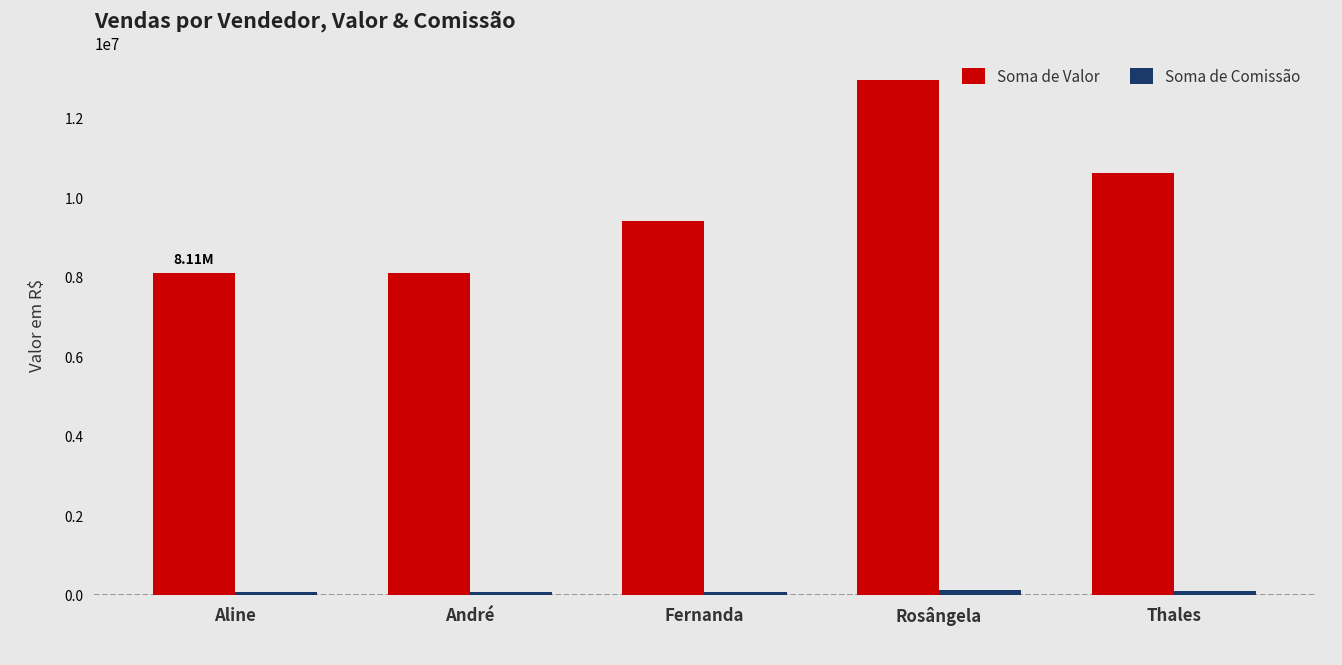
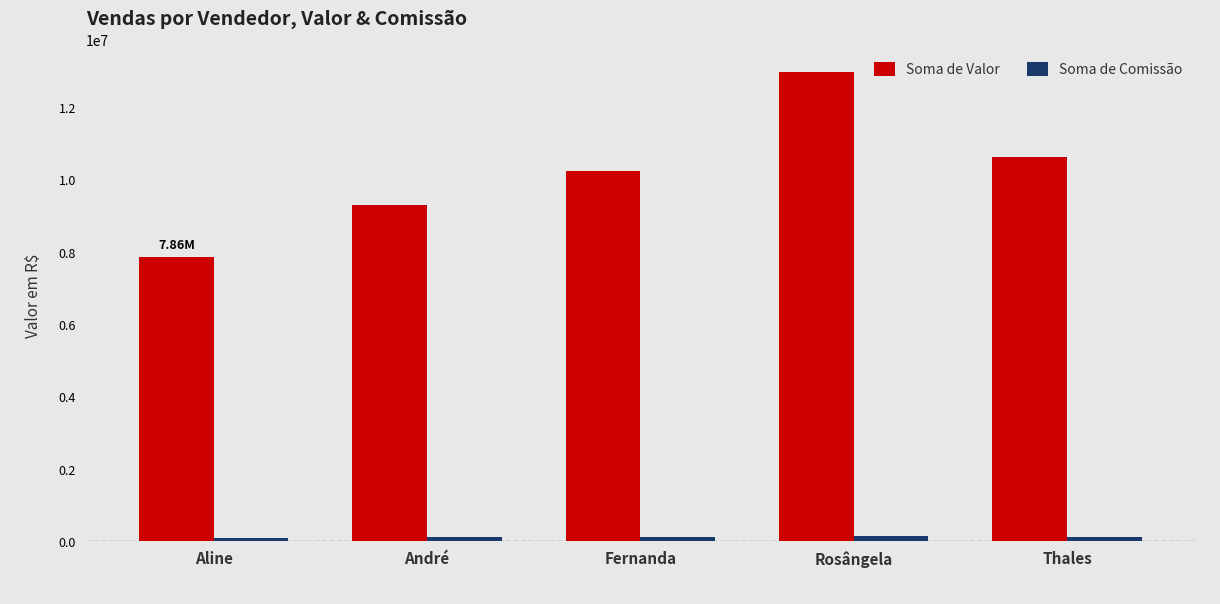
Soma de Valor, Aline: 8.11M -> 7.86M
Soma de Valor, André: 8100000 -> 9300000
Soma de Valor, Fernanda: 9400000 -> 10200000
